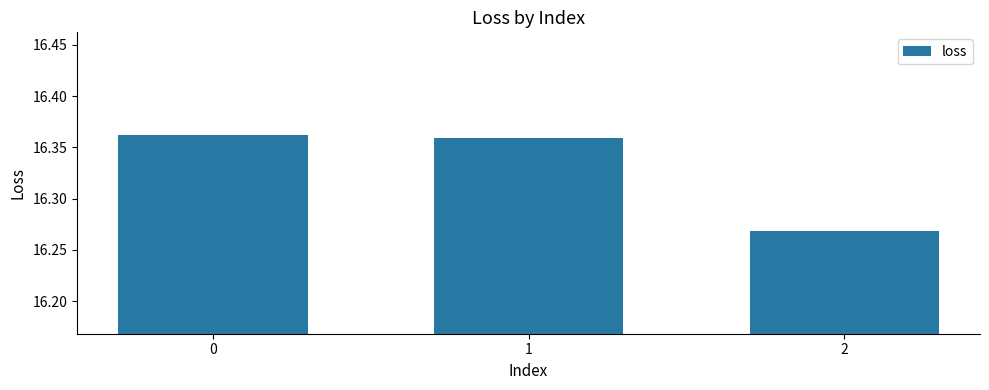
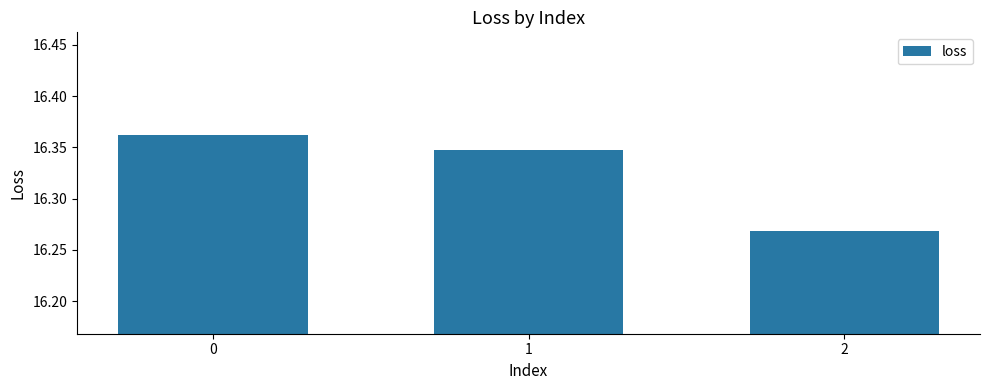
1: 16.359 -> 16.347
